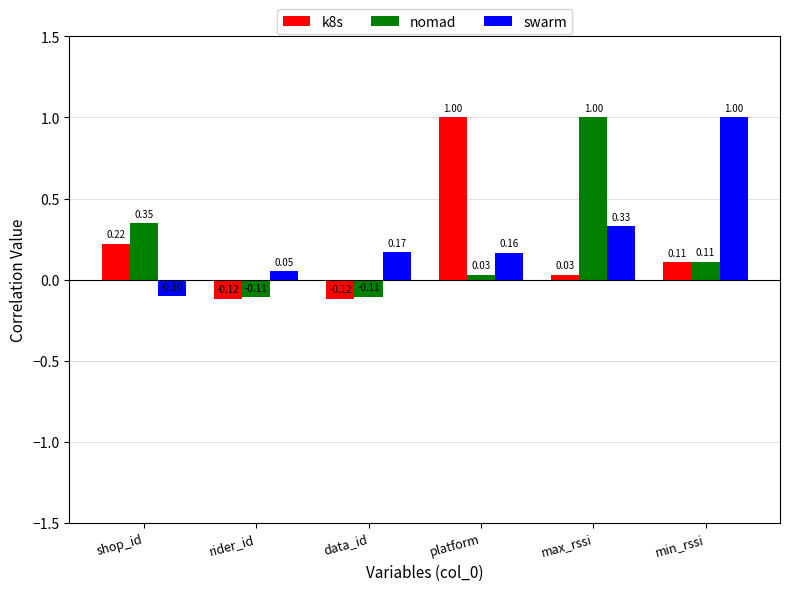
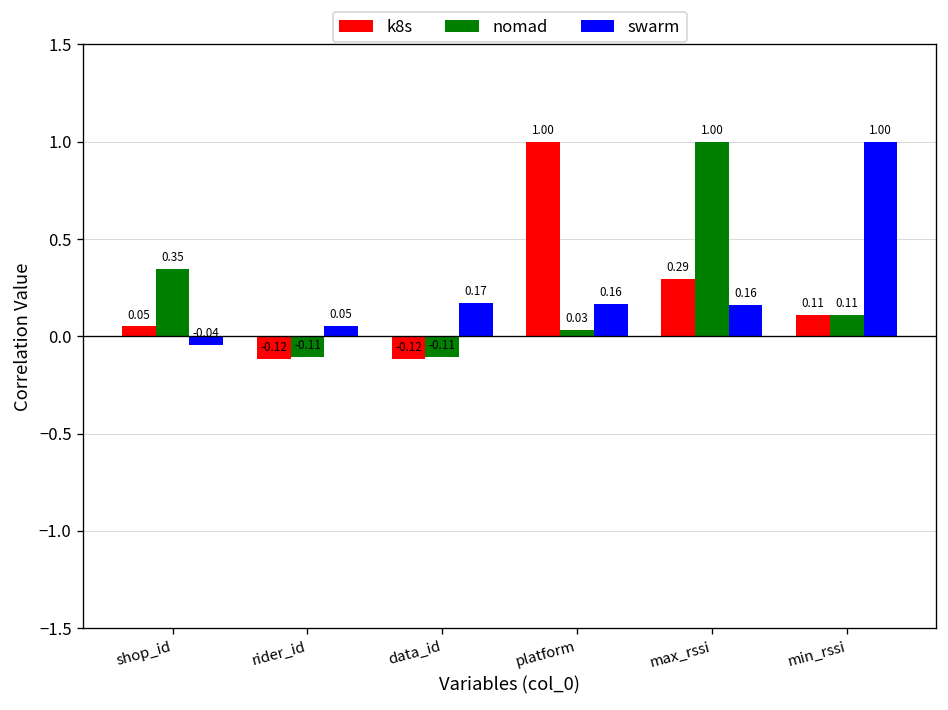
k8s, shop_id: 0.22 -> 0.05
swarm, shop_id: -0.10 -> -0.04
k8s, max_rssi: 0.03 -> 0.29
swarm, max_rssi: 0.33 -> 0.16
